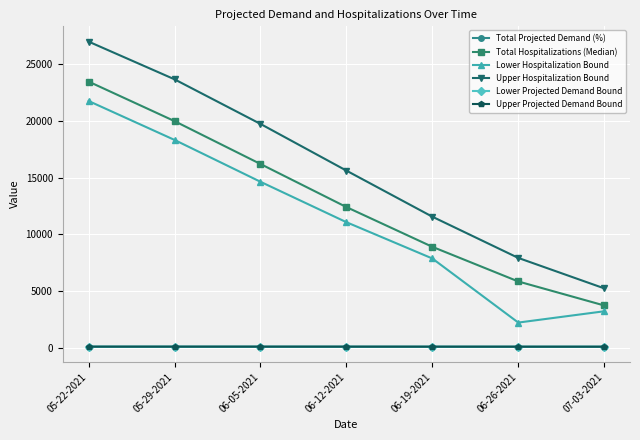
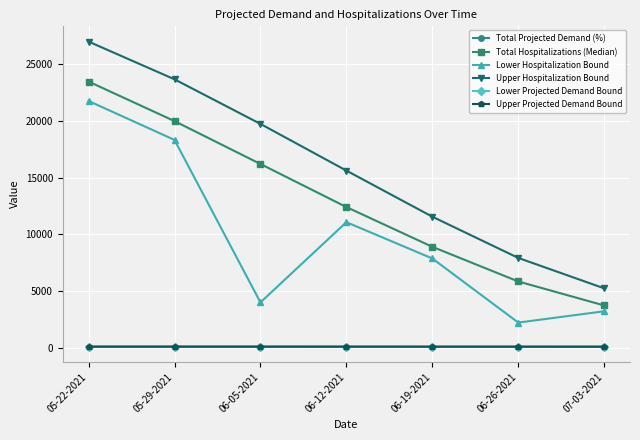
Lower Hospitalization Bound, 06-05-2021: 14600 -> 4000
